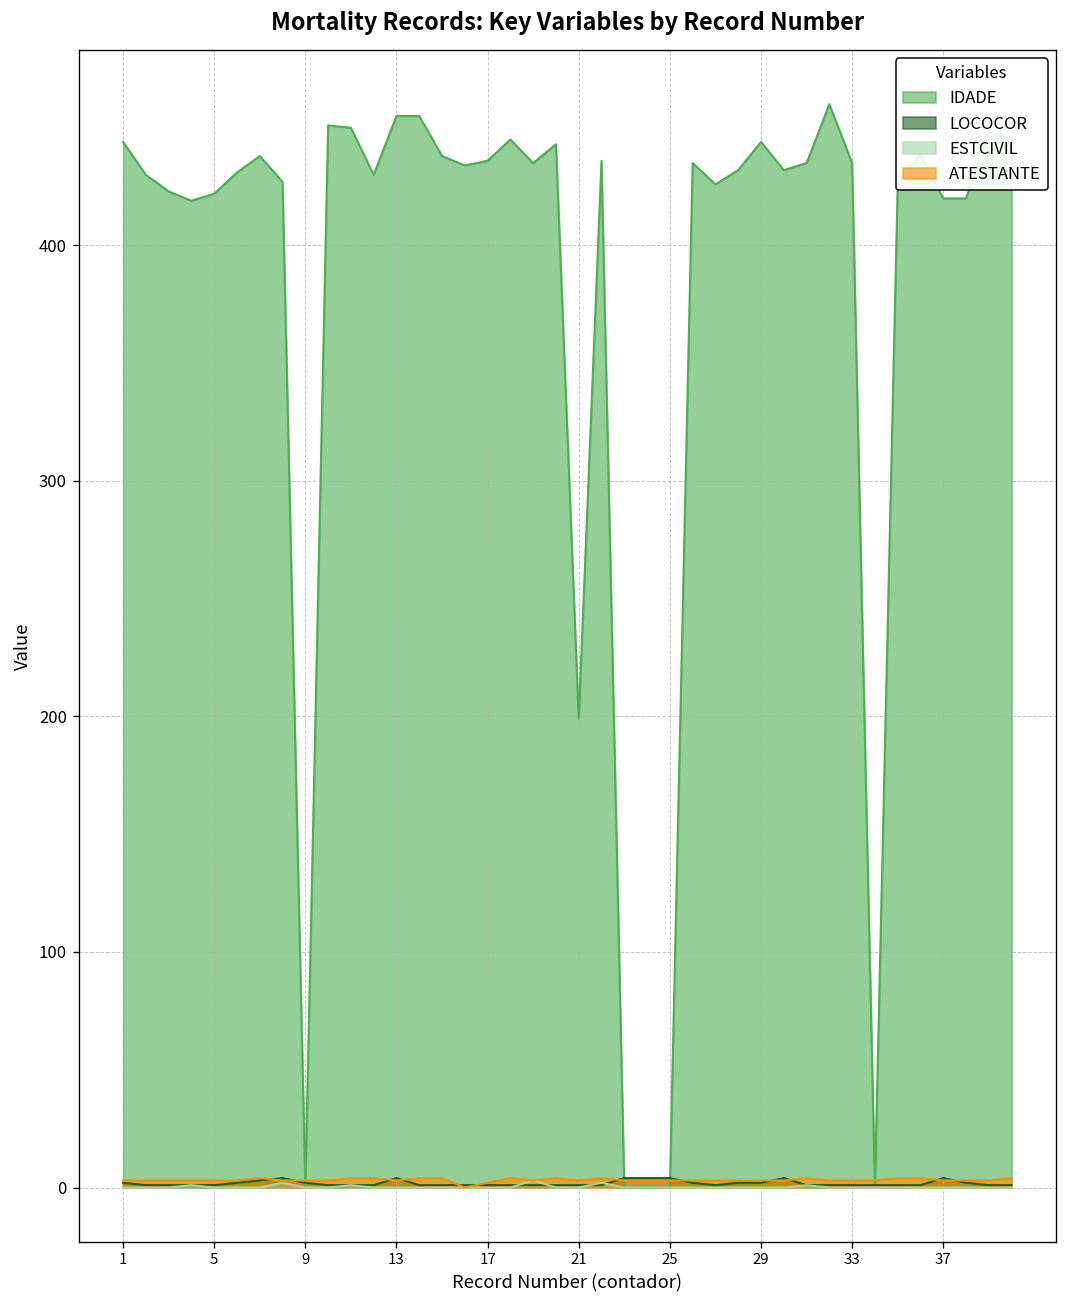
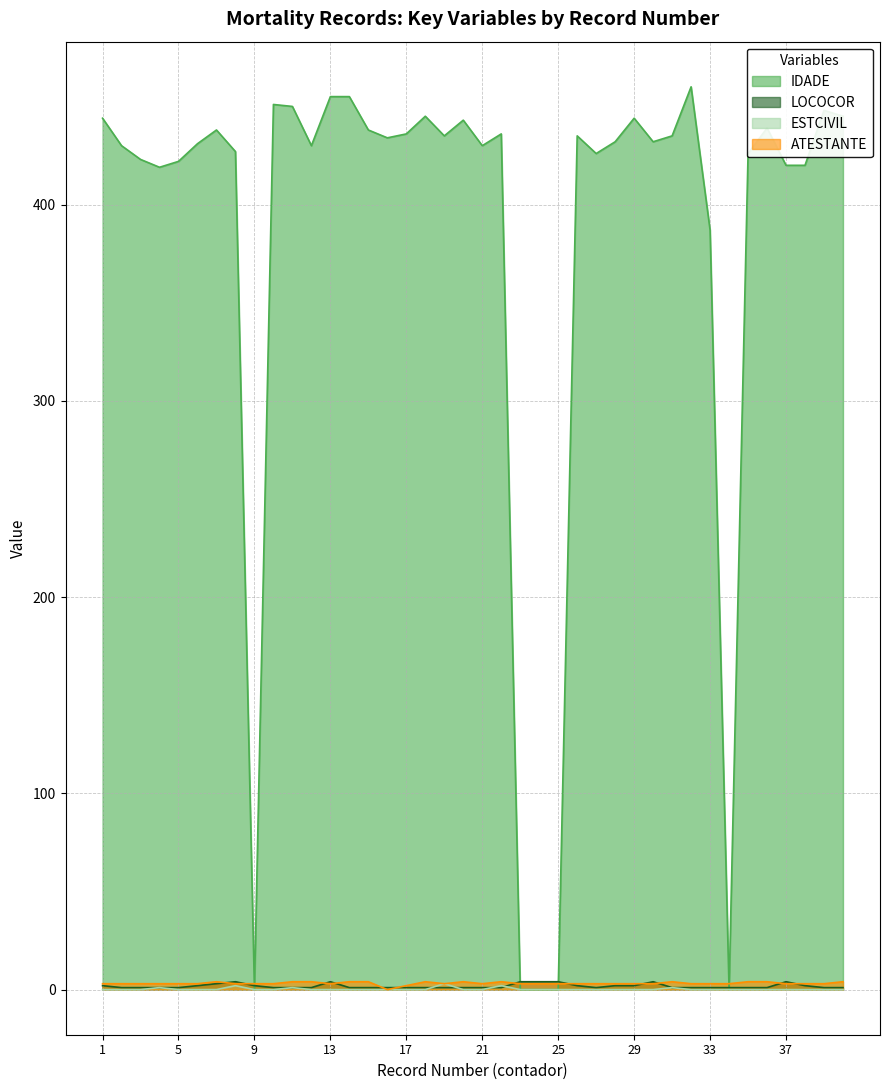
IDADE, 21: 199 -> 430
IDADE, 33: 435 -> 387
